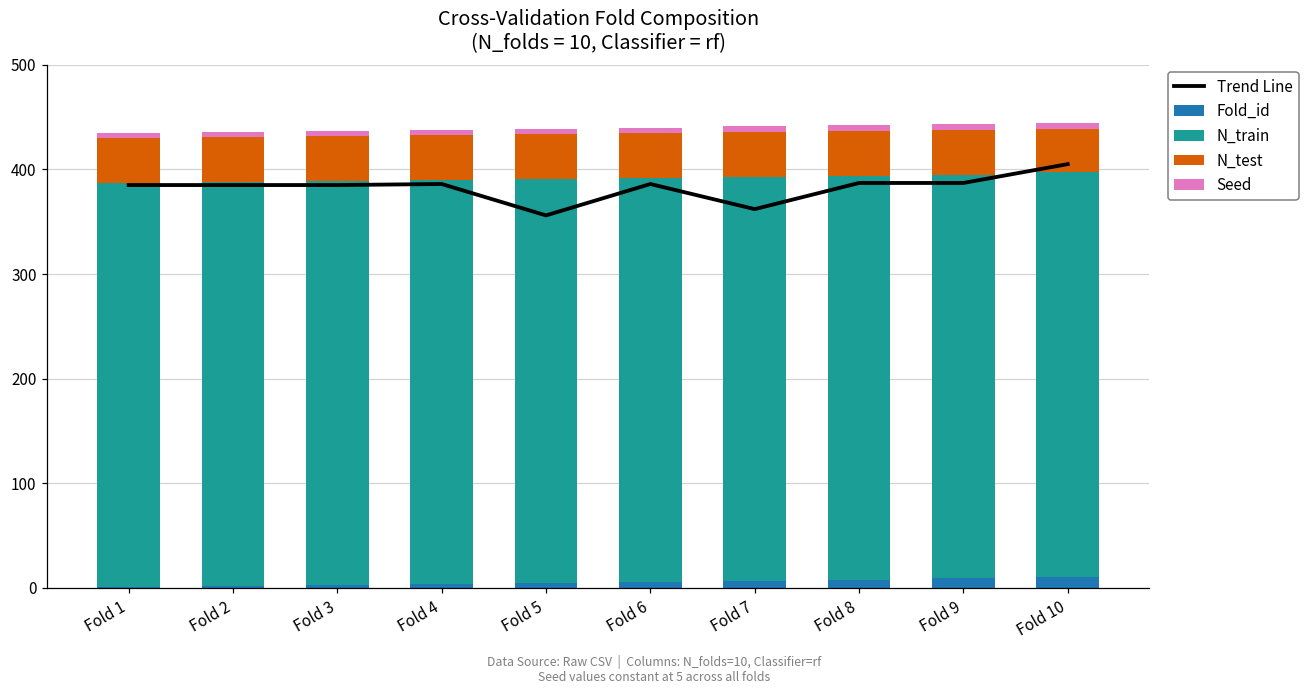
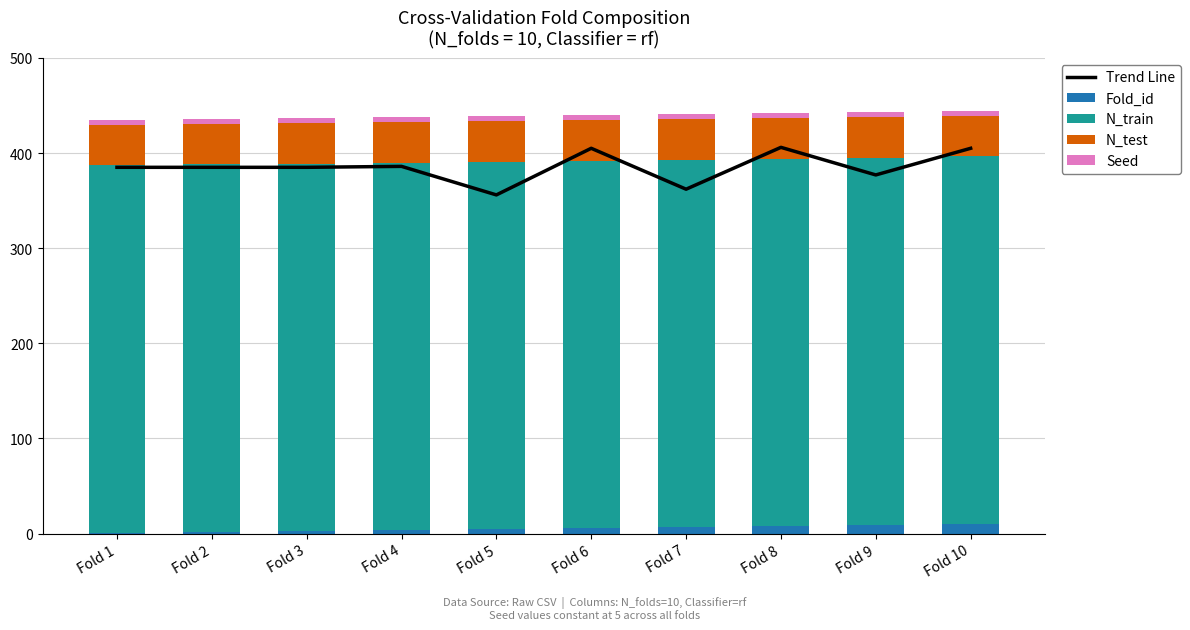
Trend Line, Fold 6: 390 -> 410
Trend Line, Fold 8: 390 -> 410
Trend Line, Fold 9: 390 -> 380
